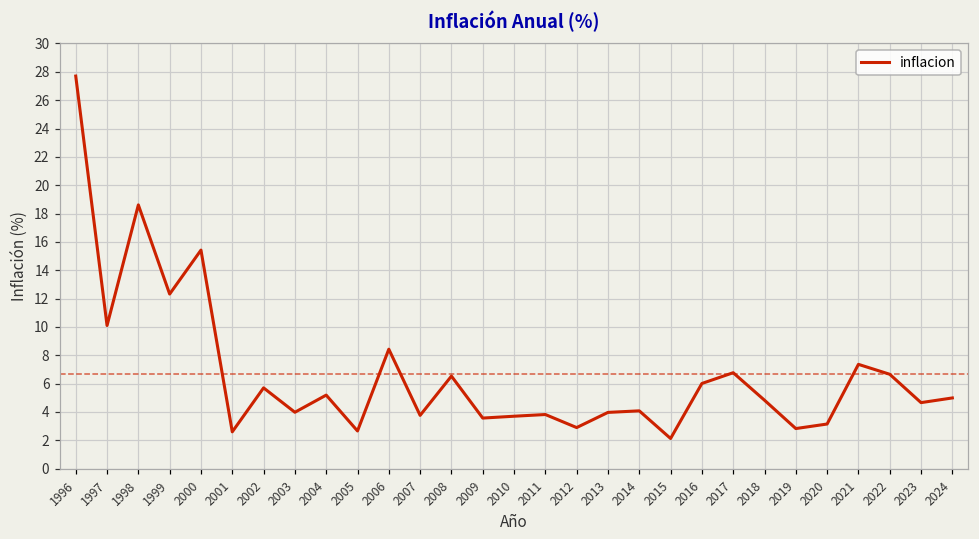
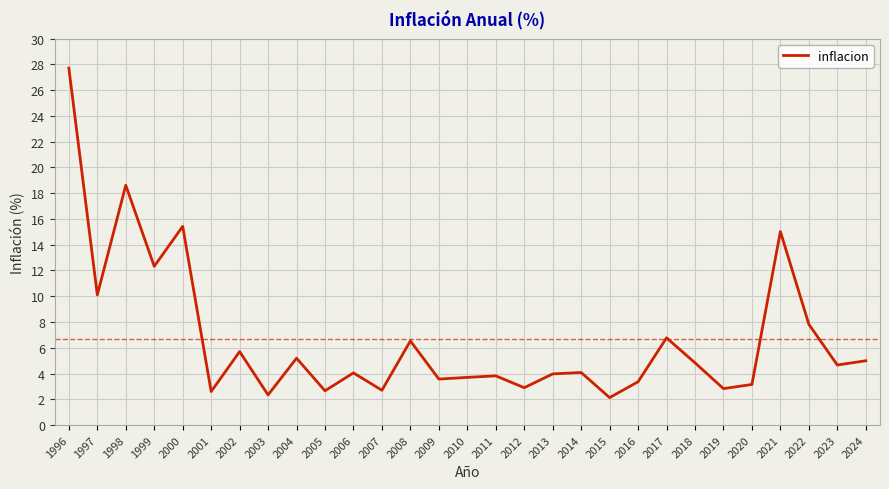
2003: 4.0 -> 2.3
2006: 8.4 -> 4.1
2007: 3.8 -> 2.7
2016: 6.0 -> 3.4
2021: 7.4 -> 15.0
2022: 6.7 -> 7.8
